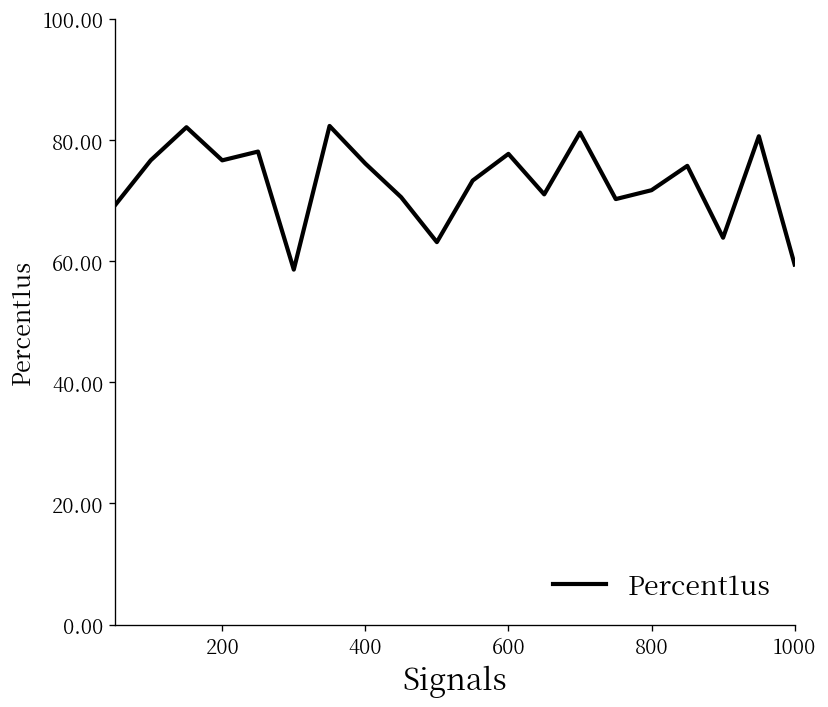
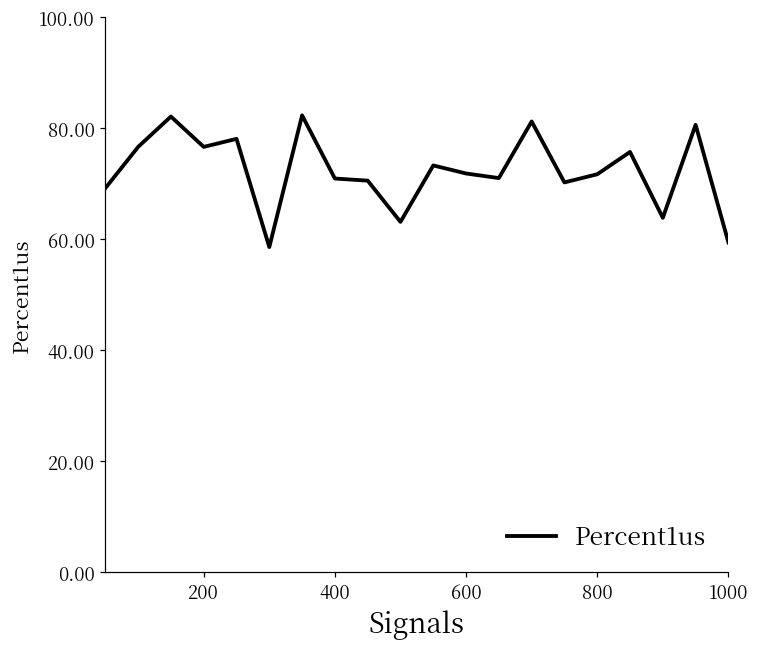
400: 76 -> 71
600: 78 -> 72
